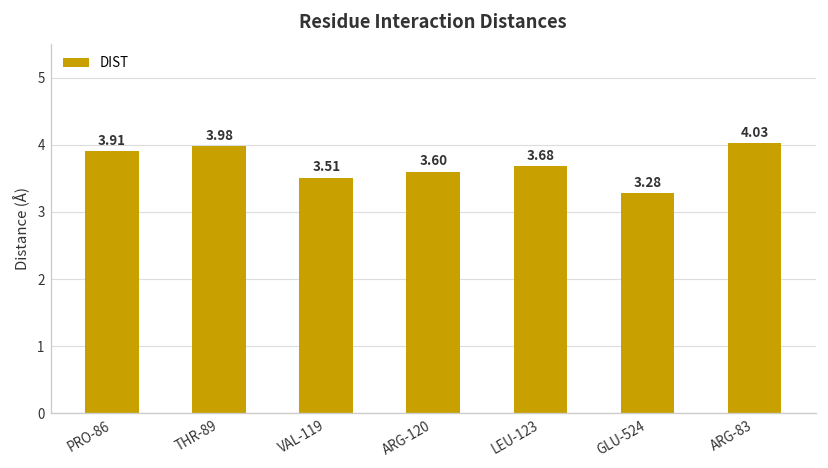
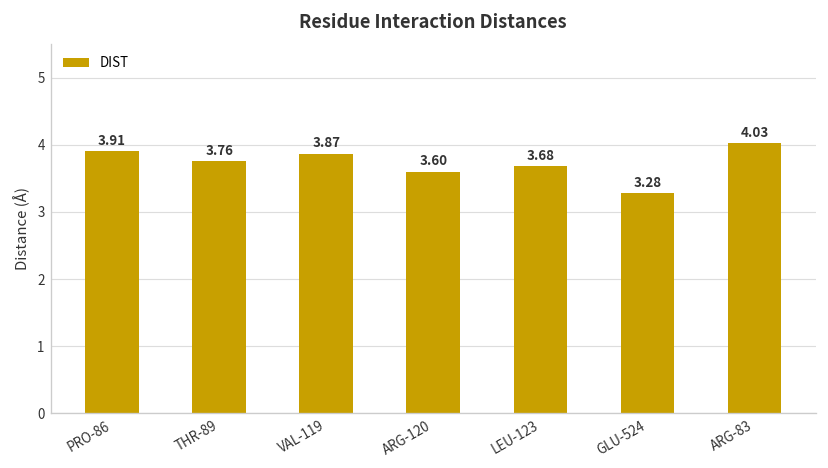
THR-89: 3.98 -> 3.76
VAL-119: 3.51 -> 3.87
